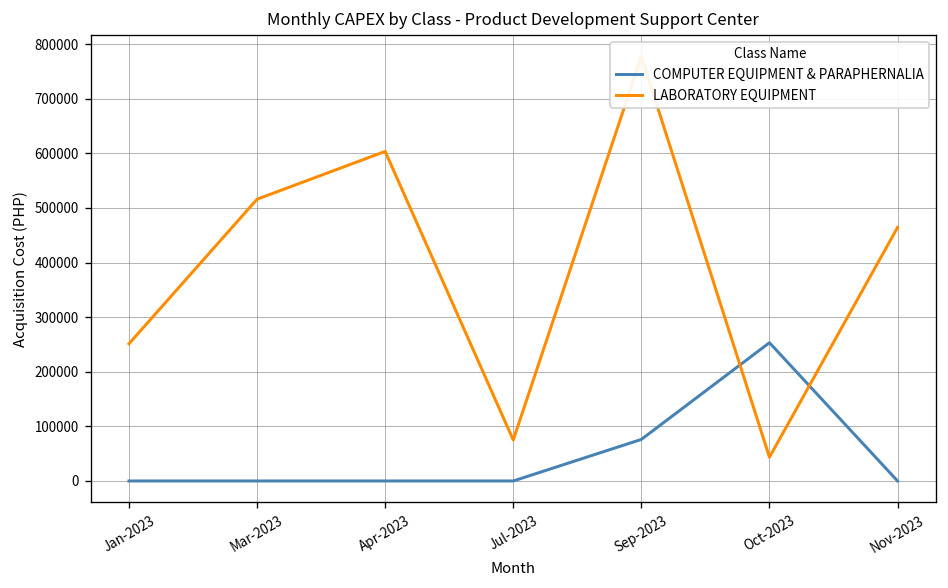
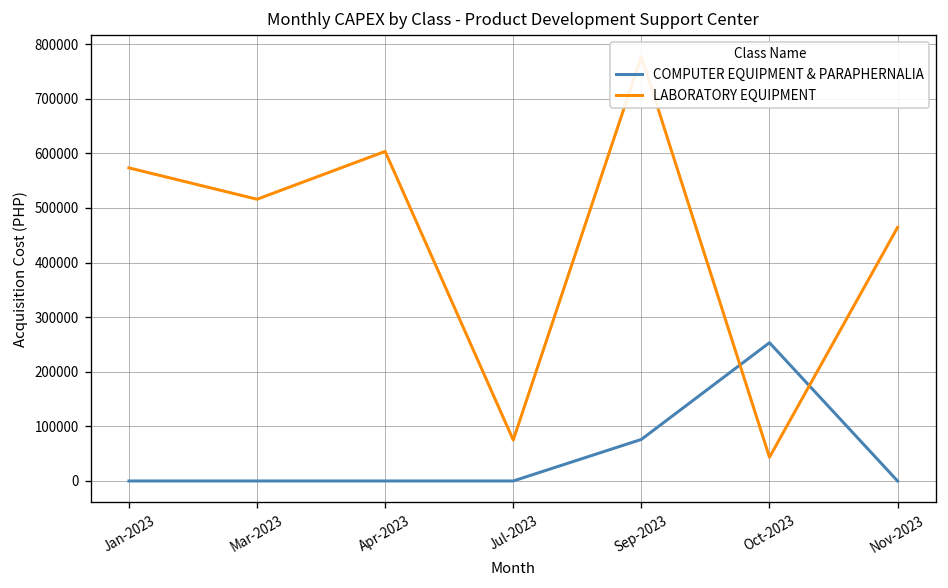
LABORATORY EQUIPMENT, Jan-2023: 250000 -> 570000
